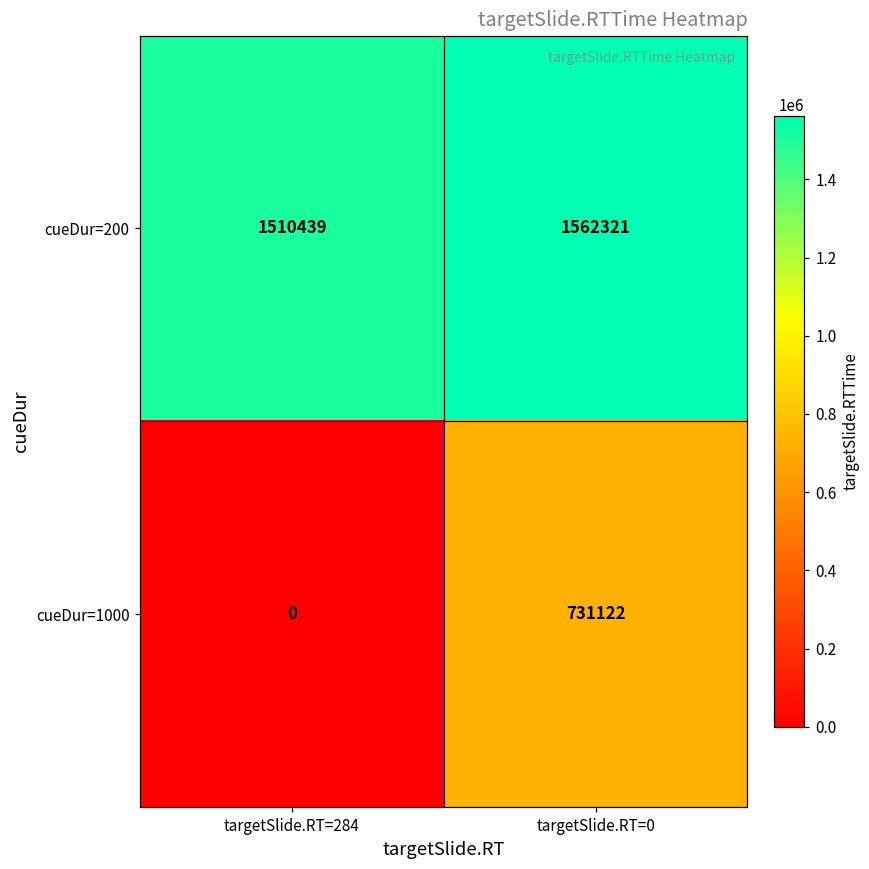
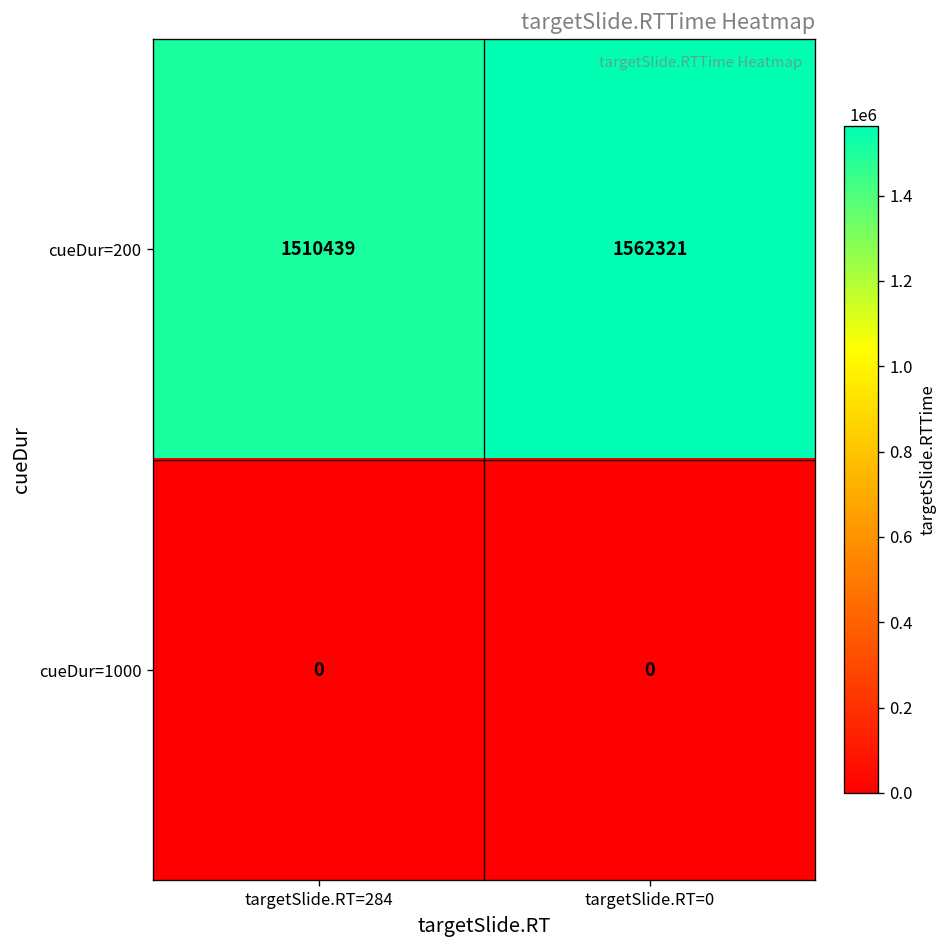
cueDur=1000, targetSlide.RT=0: 731122 -> 0
